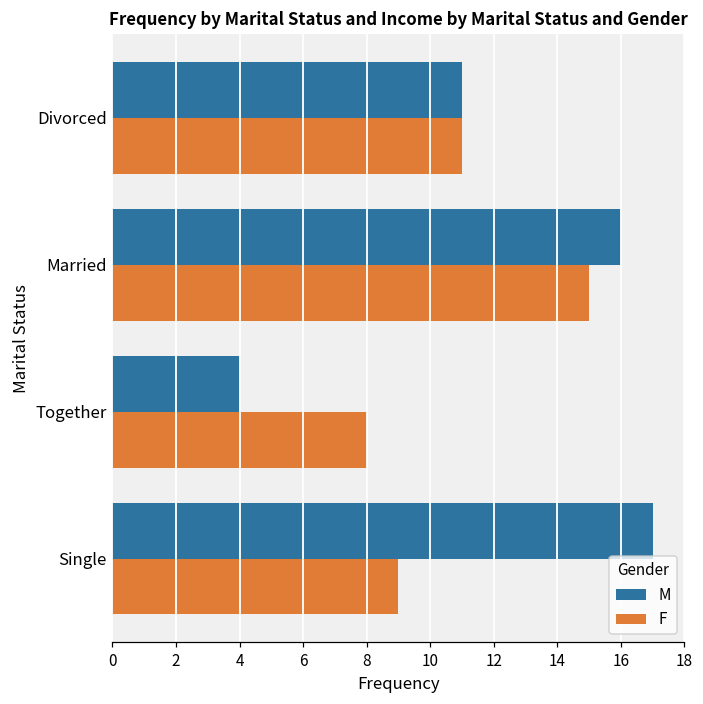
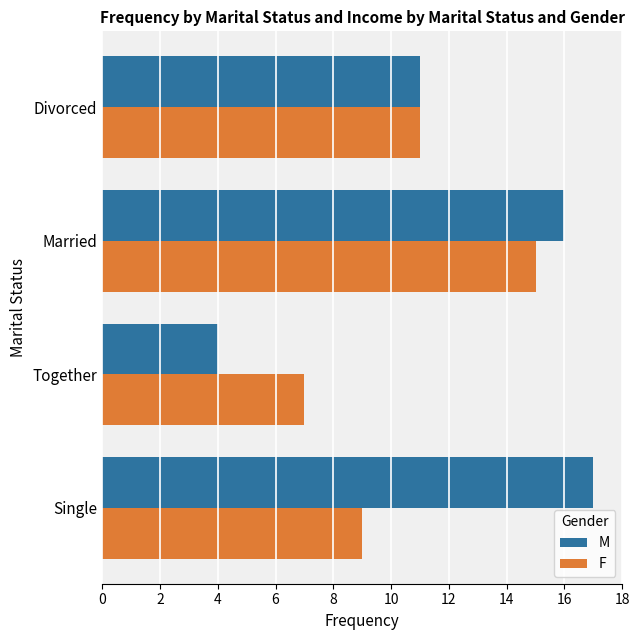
F, Together: 8 -> 7
